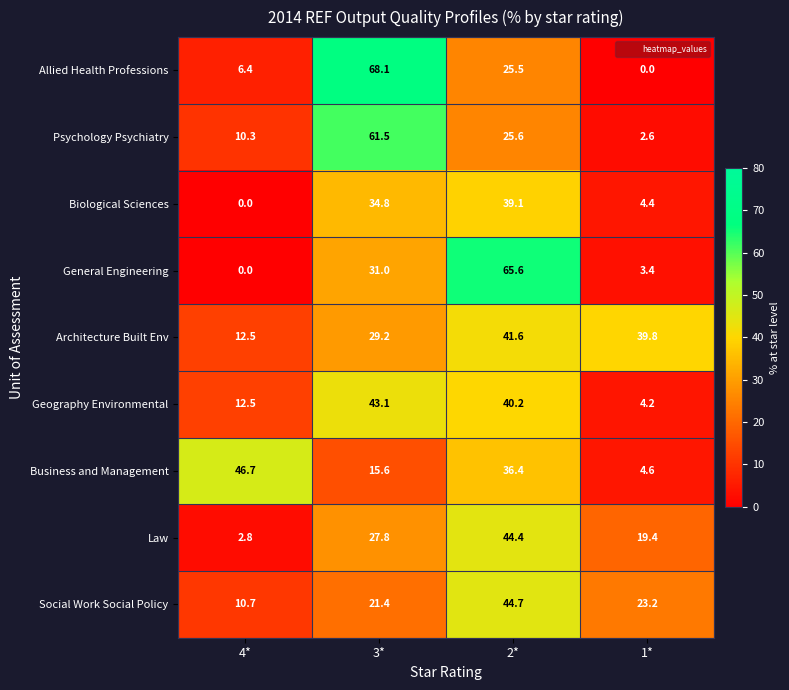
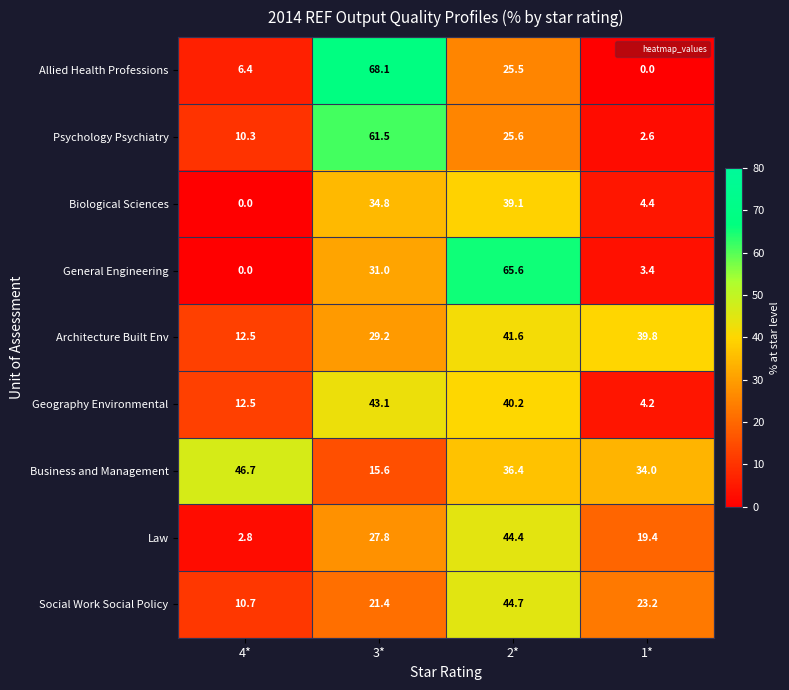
Business and Management, 1*: 4.6 -> 34.0
